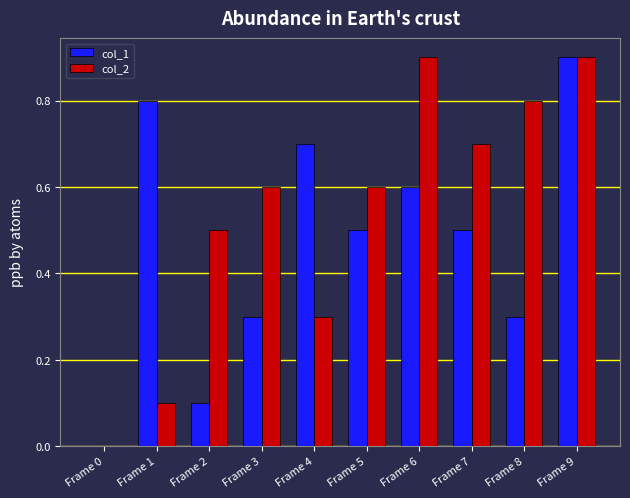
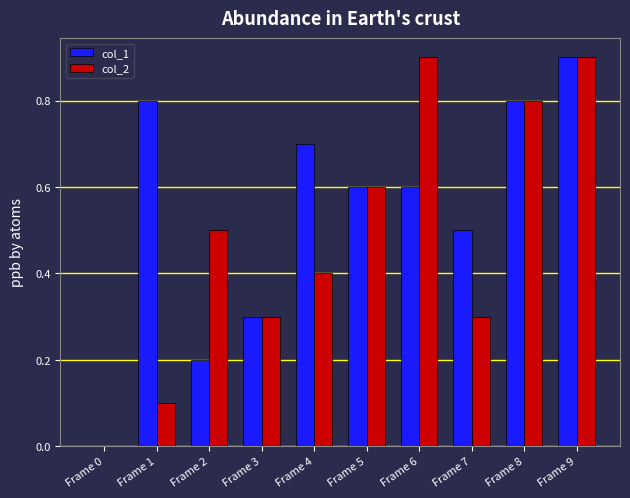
col_1, Frame 2: 0.1 -> 0.2
col_2, Frame 3: 0.6 -> 0.3
col_2, Frame 4: 0.3 -> 0.4
col_1, Frame 5: 0.5 -> 0.6
col_2, Frame 7: 0.7 -> 0.3
col_1, Frame 8: 0.3 -> 0.8
